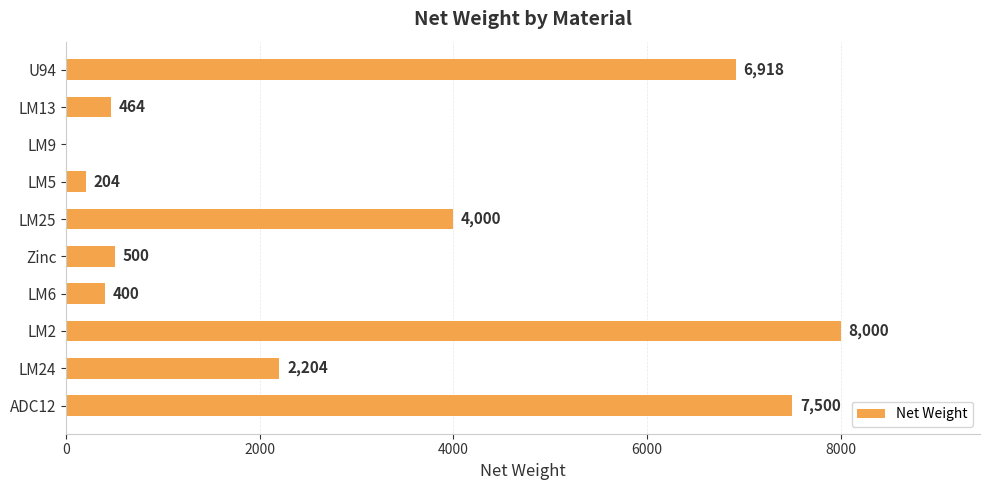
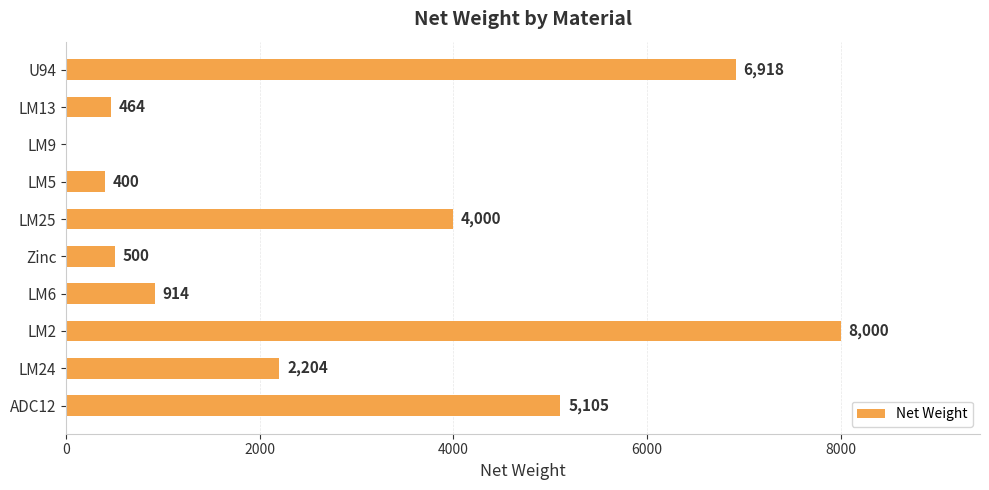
LM5: 204 -> 400
LM6: 400 -> 914
ADC12: 7,500 -> 5,105
